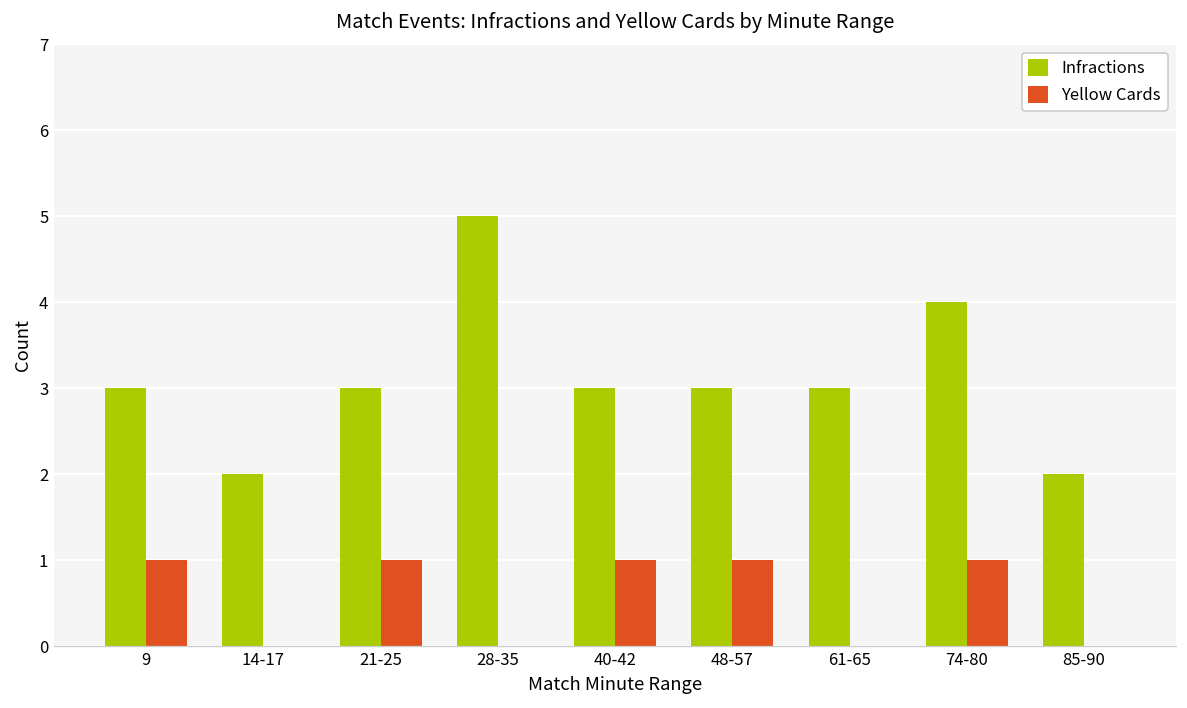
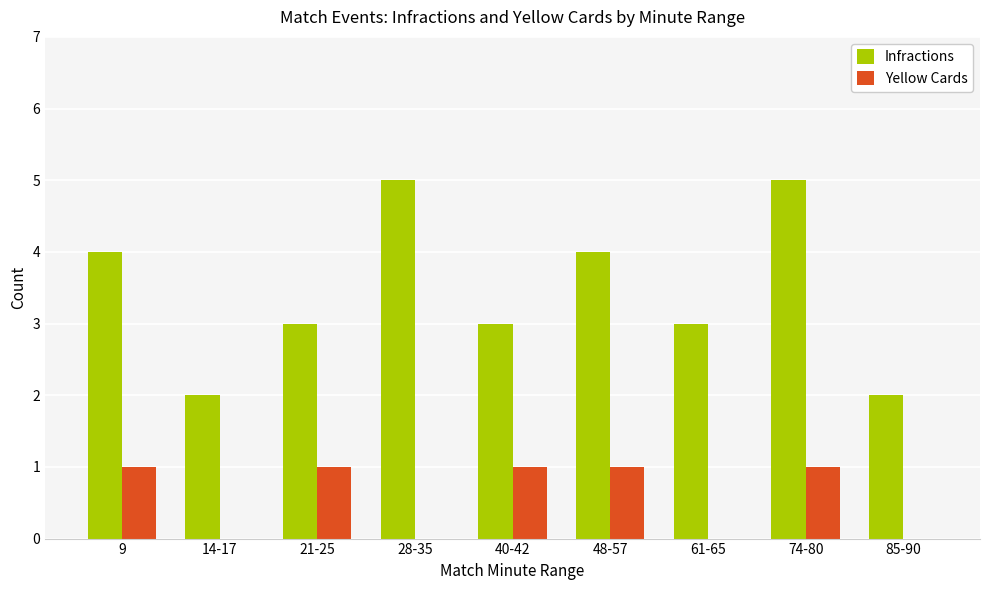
Infractions, 9: 3 -> 4
Infractions, 48-57: 3 -> 4
Infractions, 74-80: 4 -> 5
